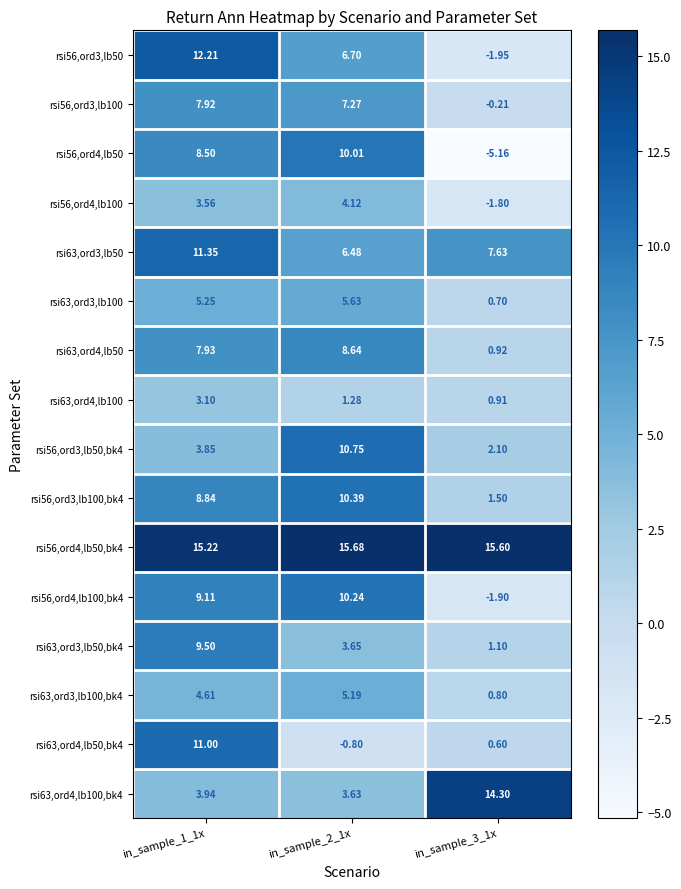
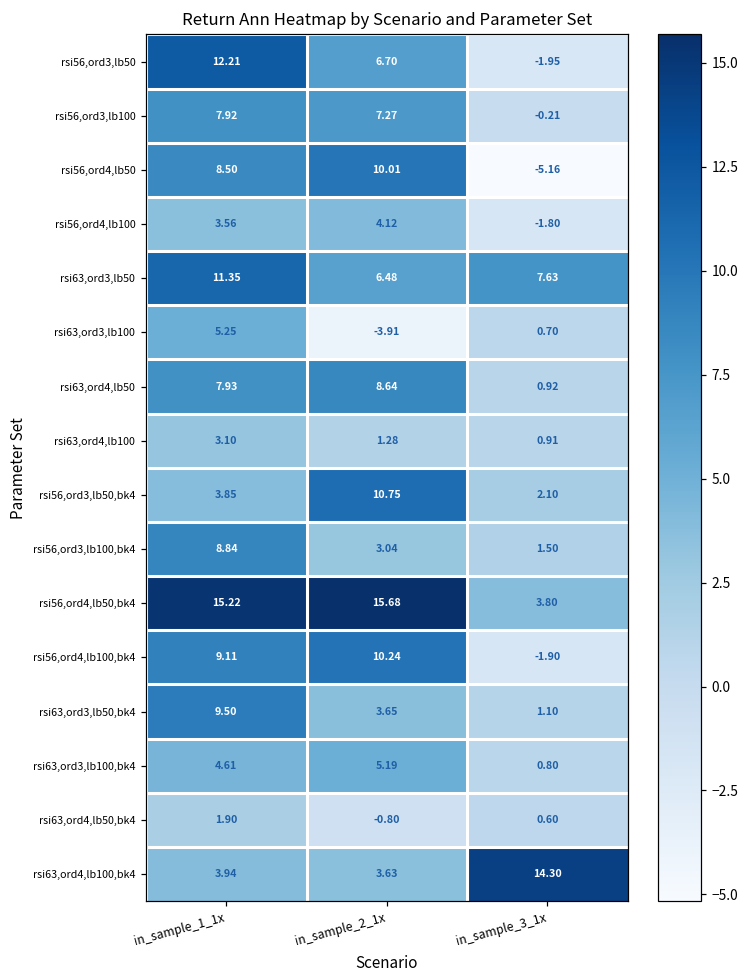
rsi63,ord3,lb100, in_sample_2_1x: 5.63 -> -3.91
rsi56,ord3,lb100,bk4, in_sample_2_1x: 10.39 -> 3.04
rsi56,ord4,lb50,bk4, in_sample_3_1x: 15.60 -> 3.80
rsi63,ord4,lb50,bk4, in_sample_1_1x: 11.00 -> 1.90
